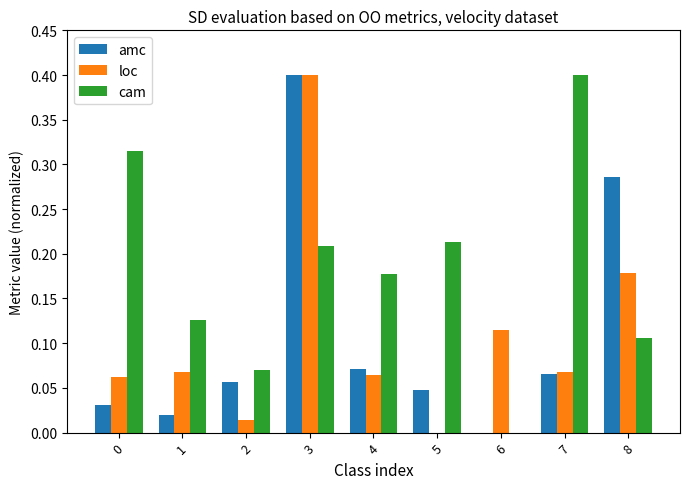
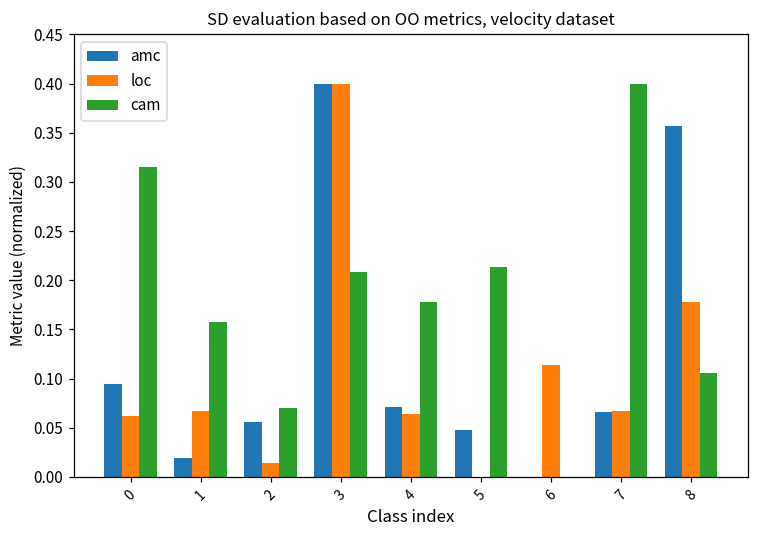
amc, 0: 0.03 -> 0.09
cam, 1: 0.13 -> 0.16
amc, 8: 0.29 -> 0.36
